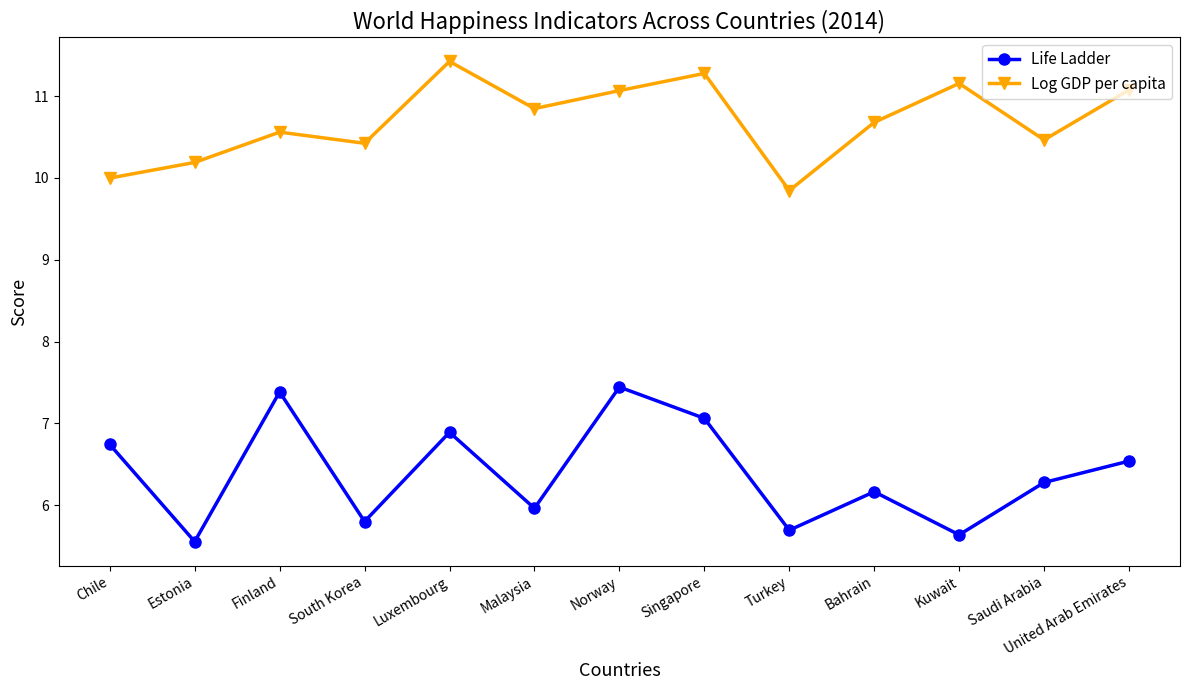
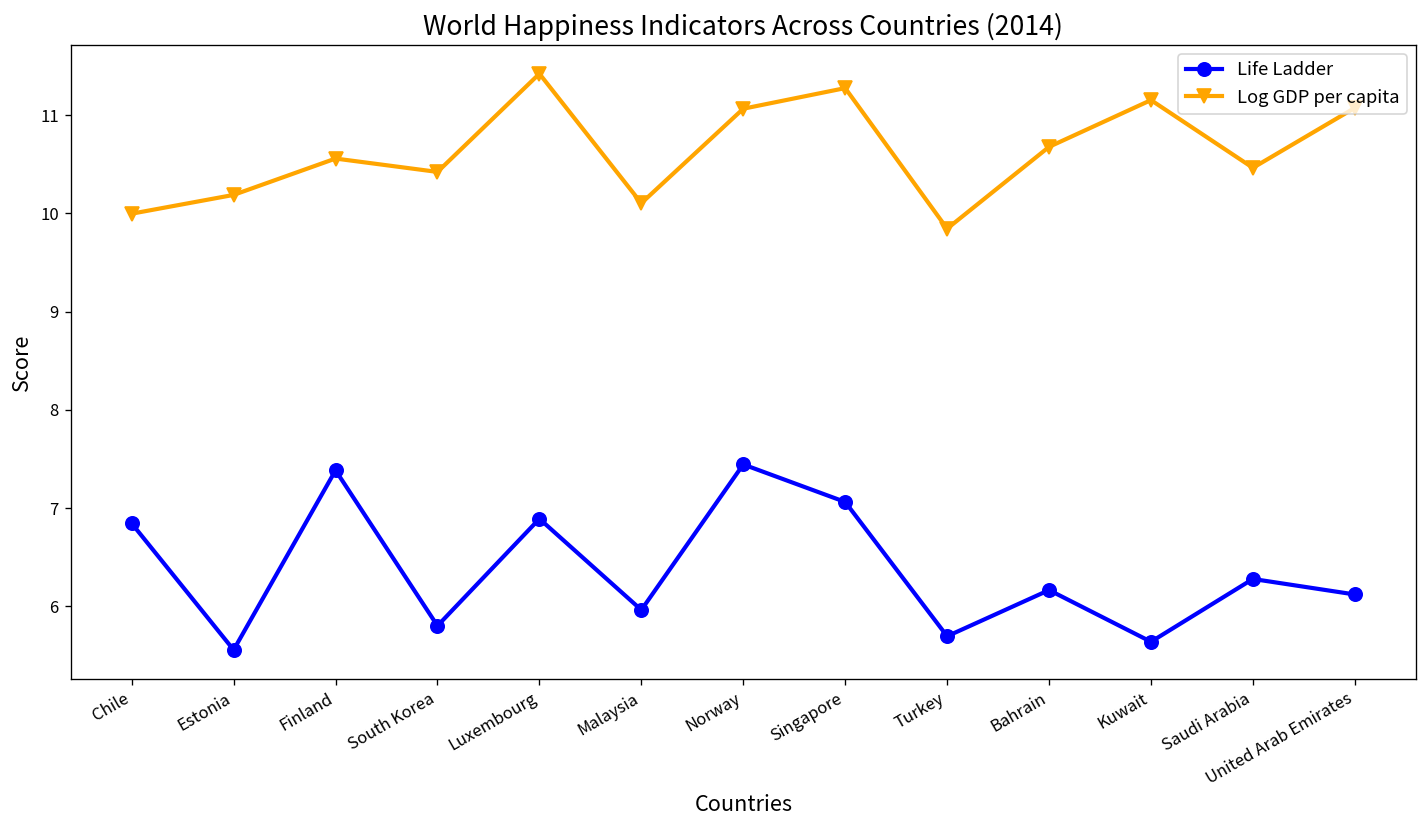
Life Ladder, Chile: 6.7 -> 6.8
Log GDP per capita, Malaysia: 10.8 -> 10.1
Life Ladder, United Arab Emirates: 6.5 -> 6.1
